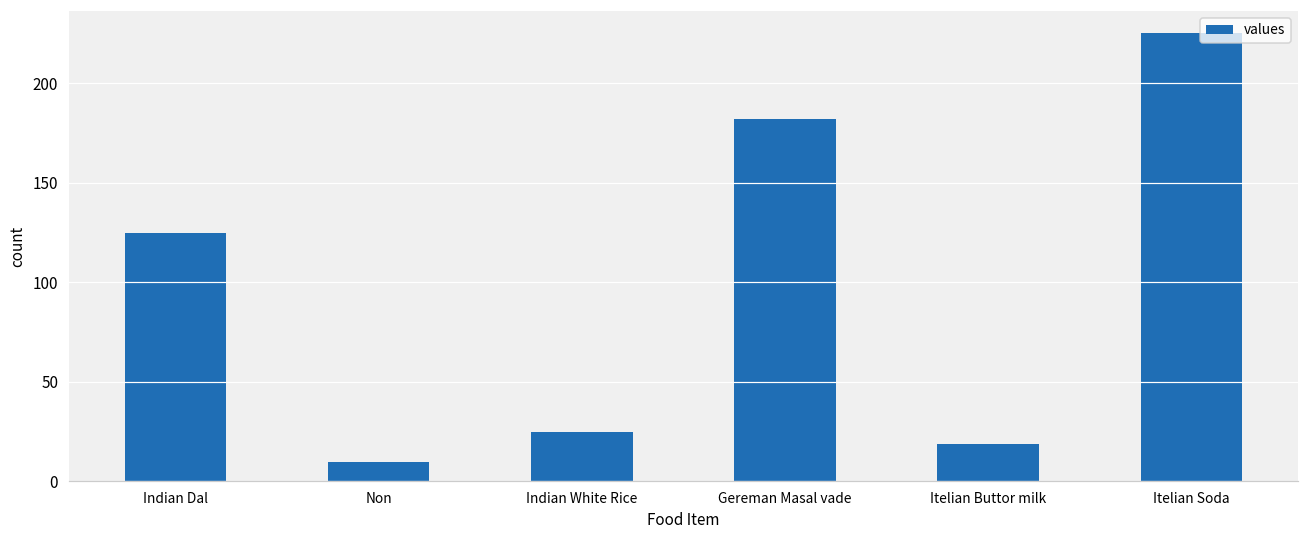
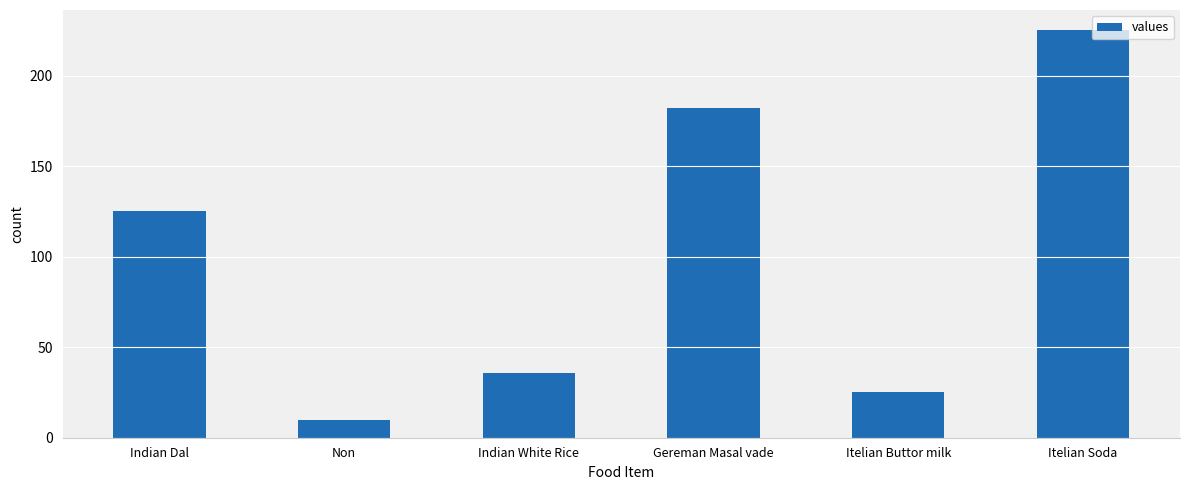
Indian White Rice: 25 -> 36
Itelian Buttor milk: 19 -> 25
